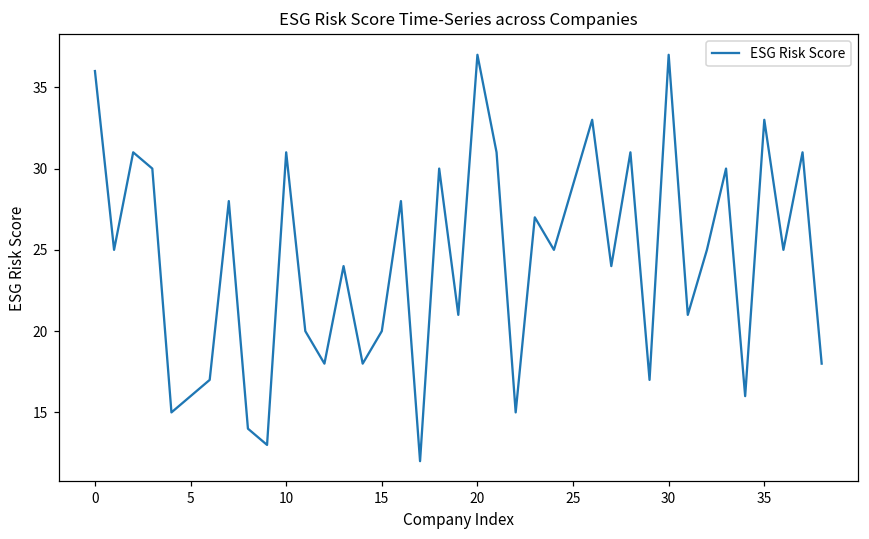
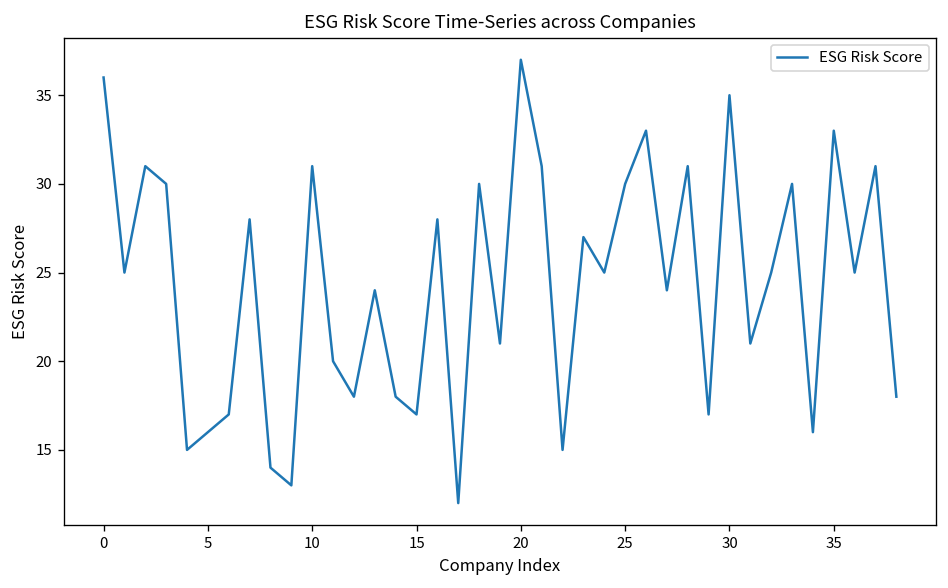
15: 20 -> 17
25: 29 -> 30
30: 37 -> 35
